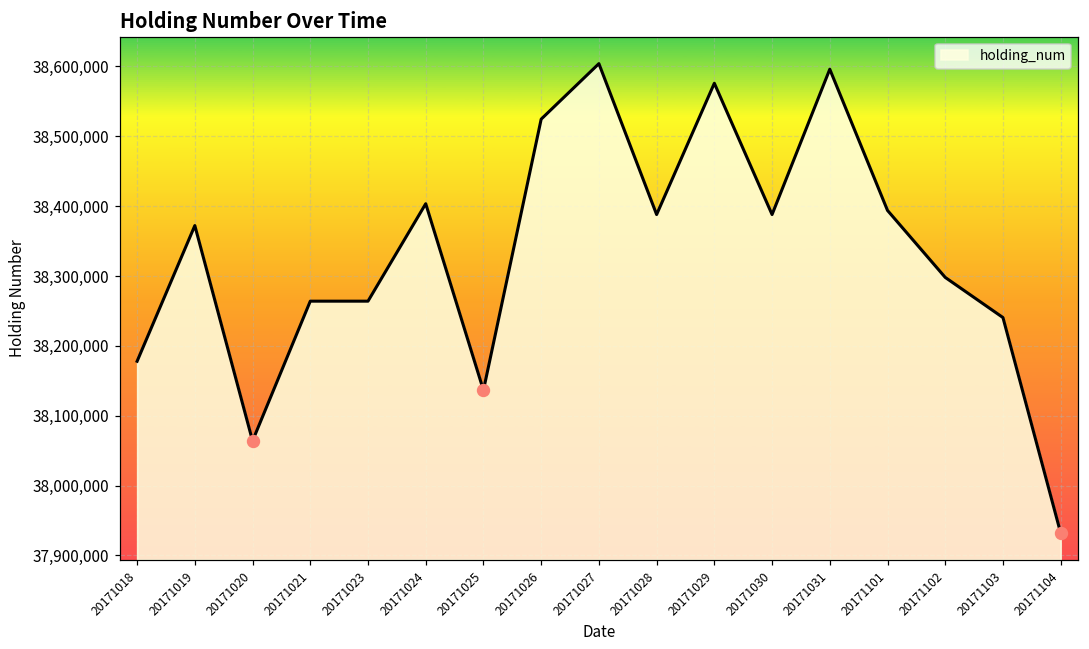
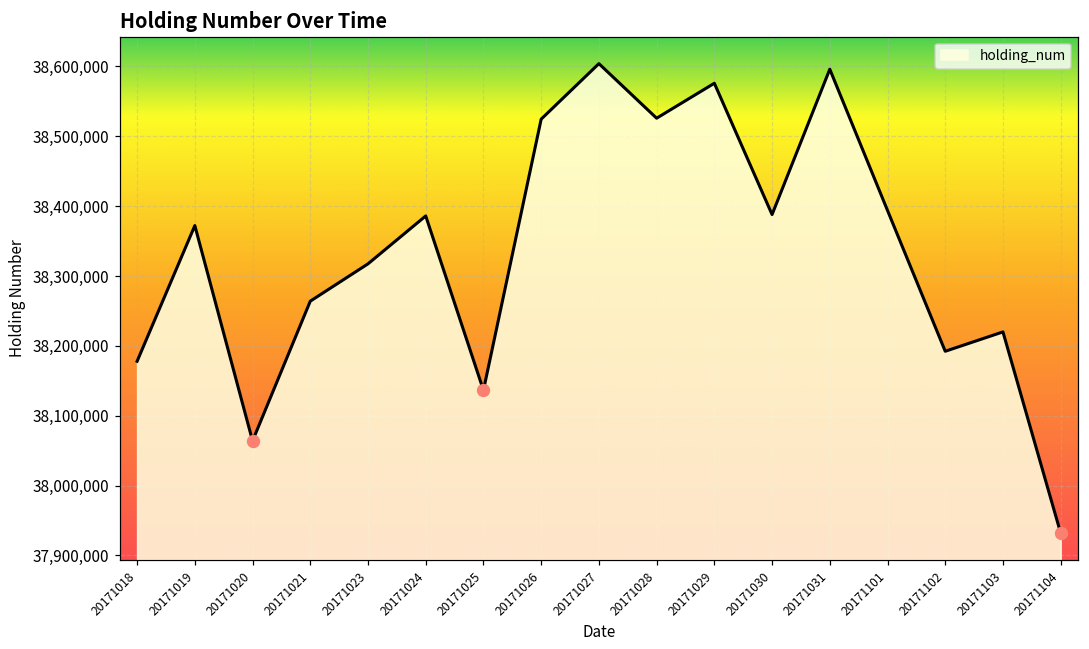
holding_num, 20171023: 38,260,000 -> 38,320,000
holding_num, 20171024: 38,400,000 -> 38,390,000
holding_num, 20171028: 38,390,000 -> 38,530,000
holding_num, 20171102: 38,300,000 -> 38,190,000
holding_num, 20171103: 38,240,000 -> 38,220,000
